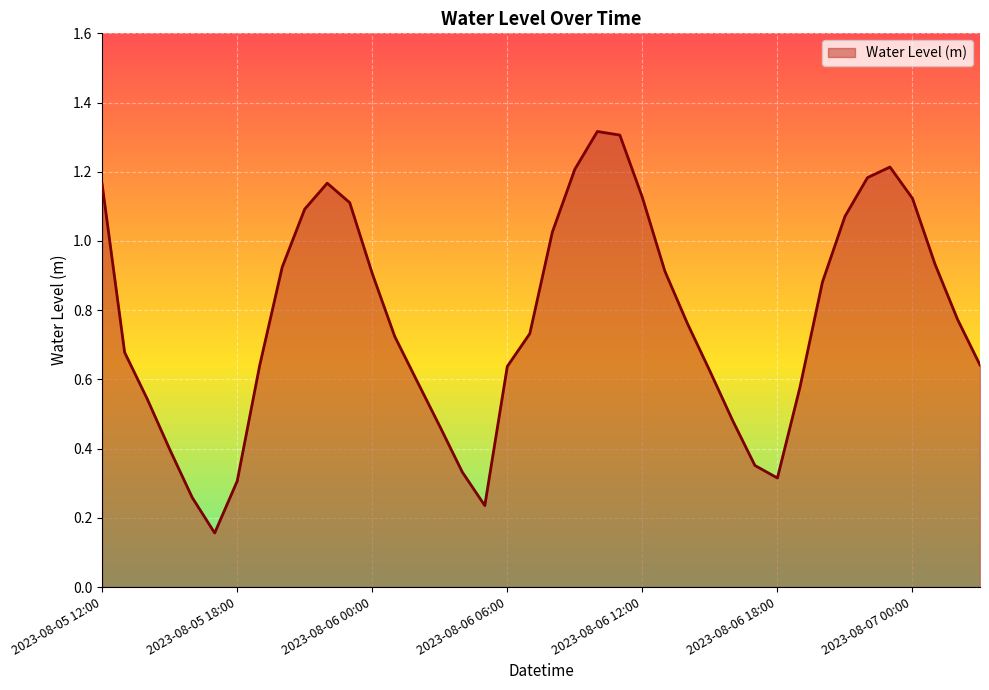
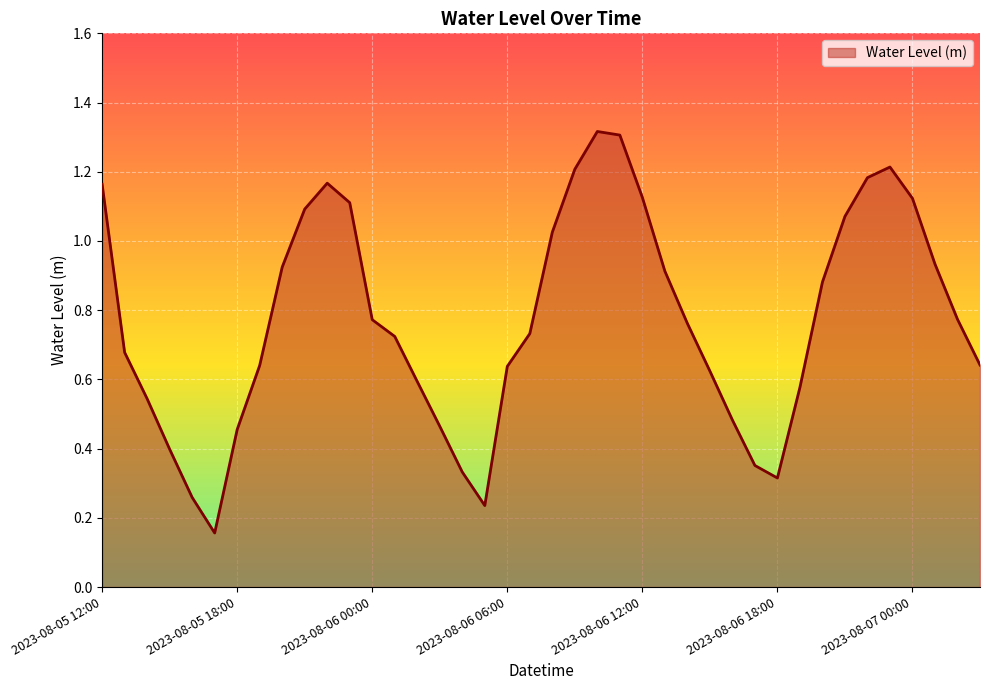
2023-08-05 18:00: 0.31 -> 0.46
2023-08-06 00:00: 0.91 -> 0.77
